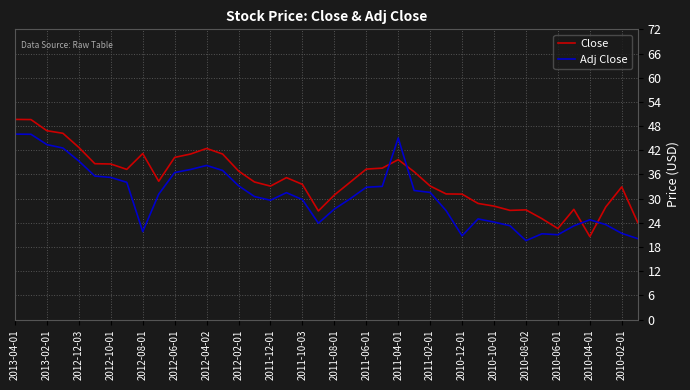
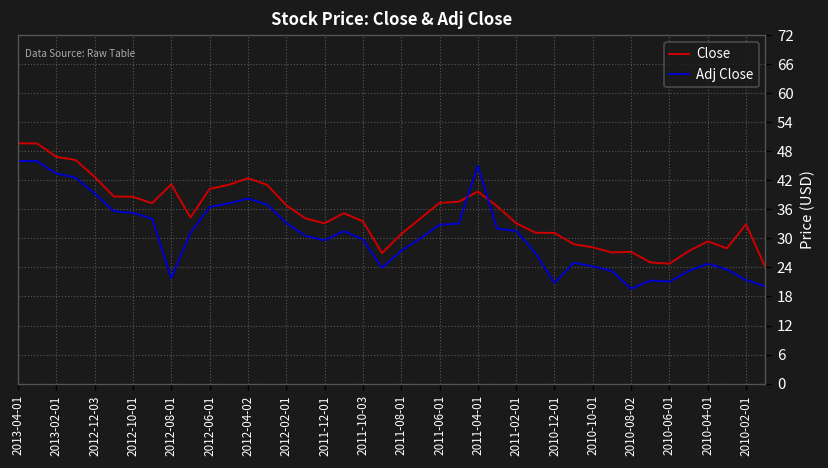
Close, 2010-06-01: 23 -> 25
Close, 2010-04-01: 21 -> 29
